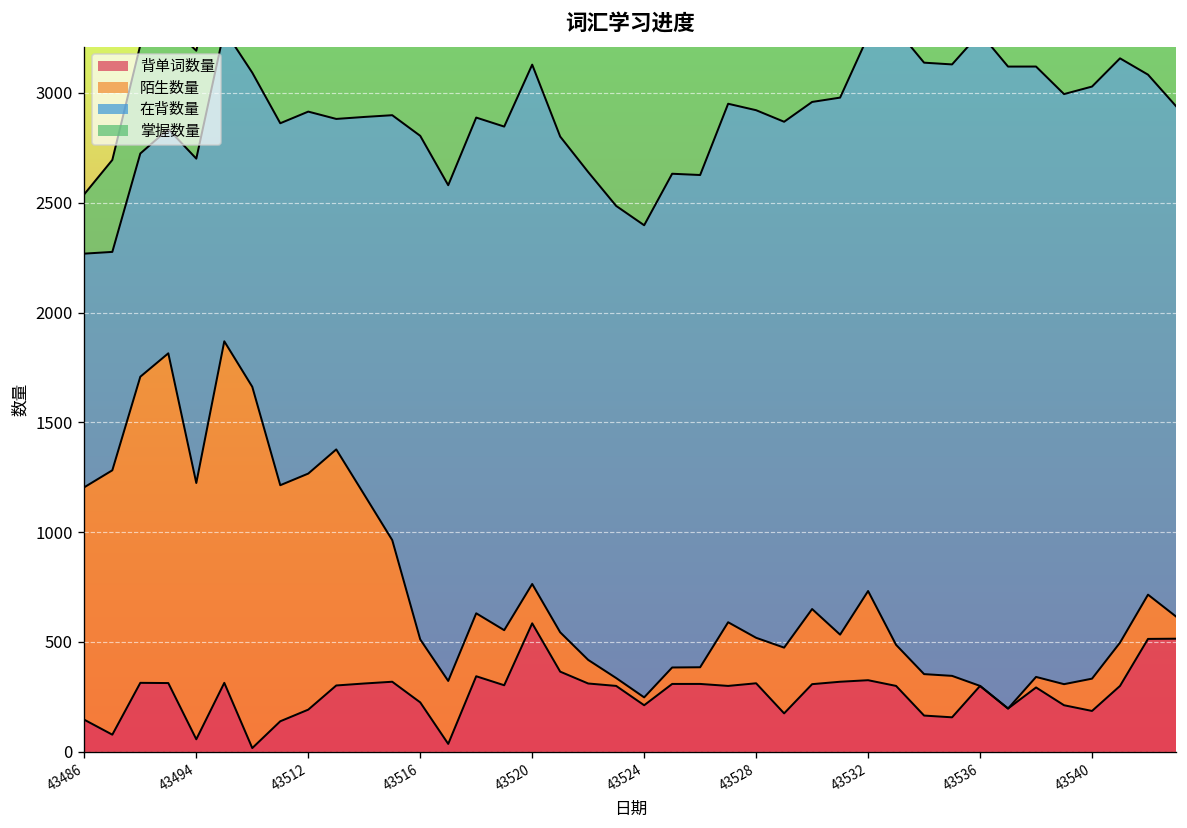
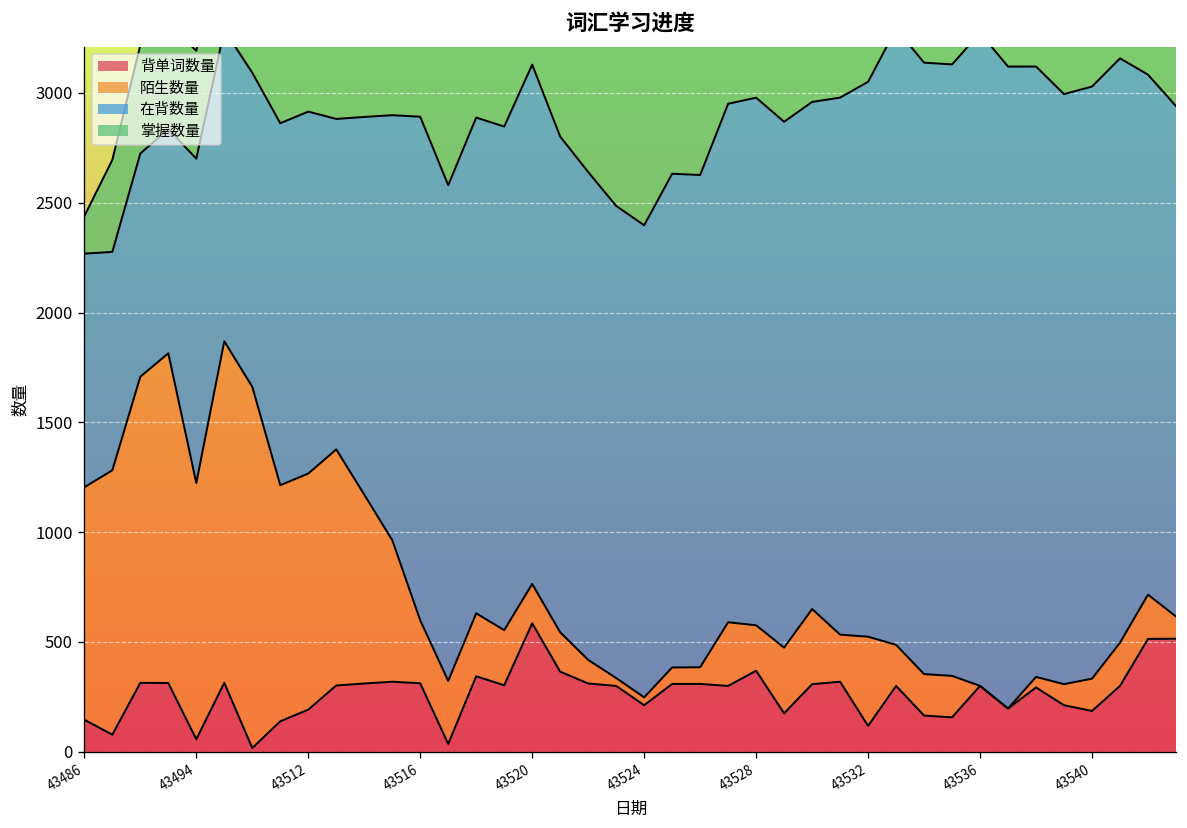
掌握数量, 43486: 270 -> 170
背单词数量, 43516: 230 -> 310
背单词数量, 43528: 310 -> 370
背单词数量, 43532: 330 -> 120
